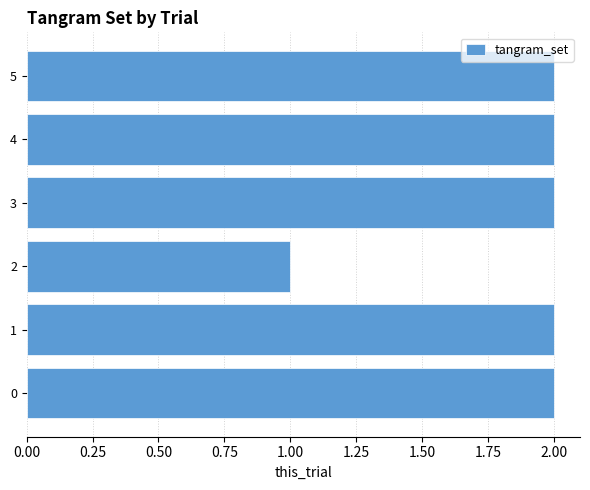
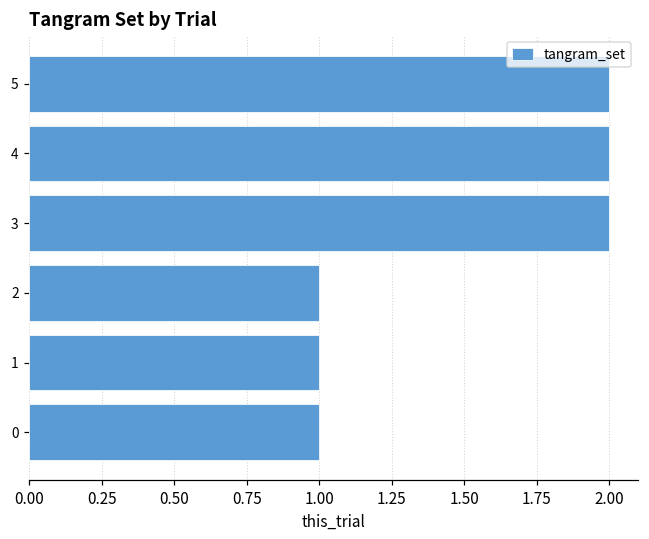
1: 2 -> 1
0: 2 -> 1
